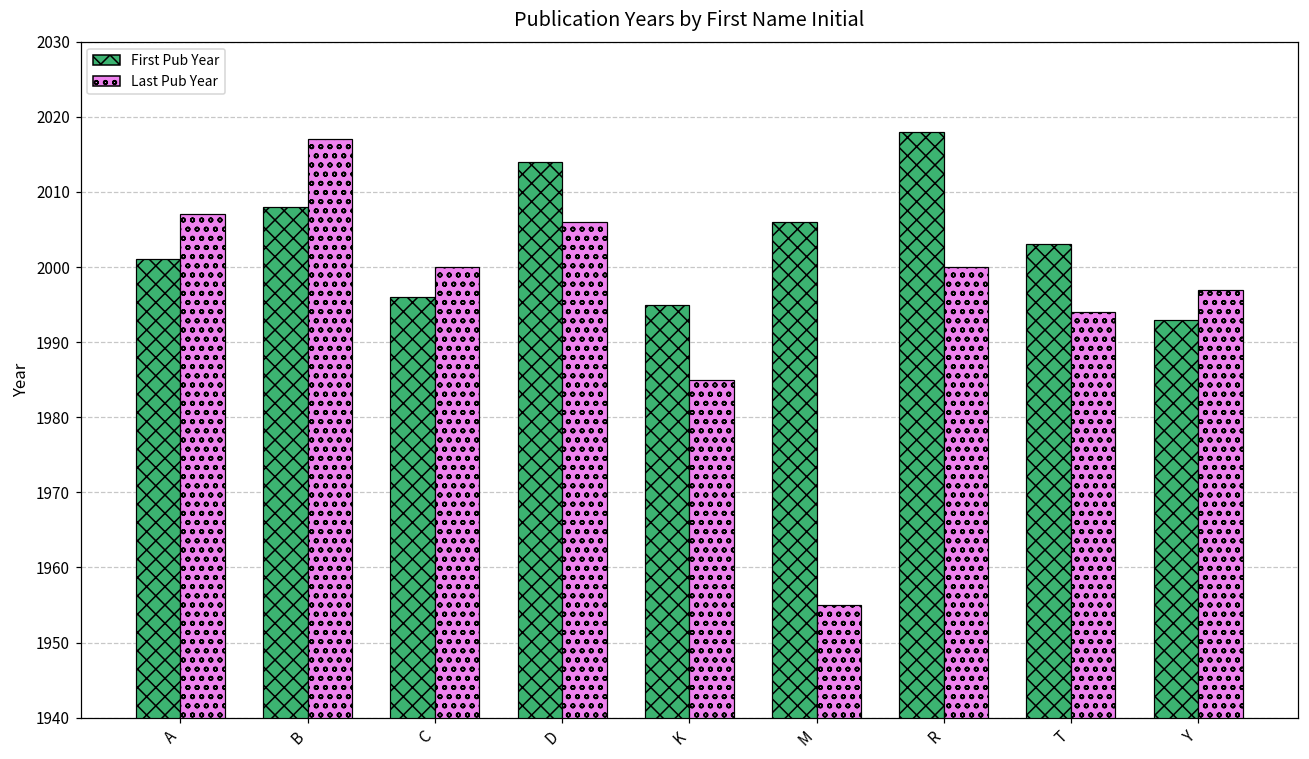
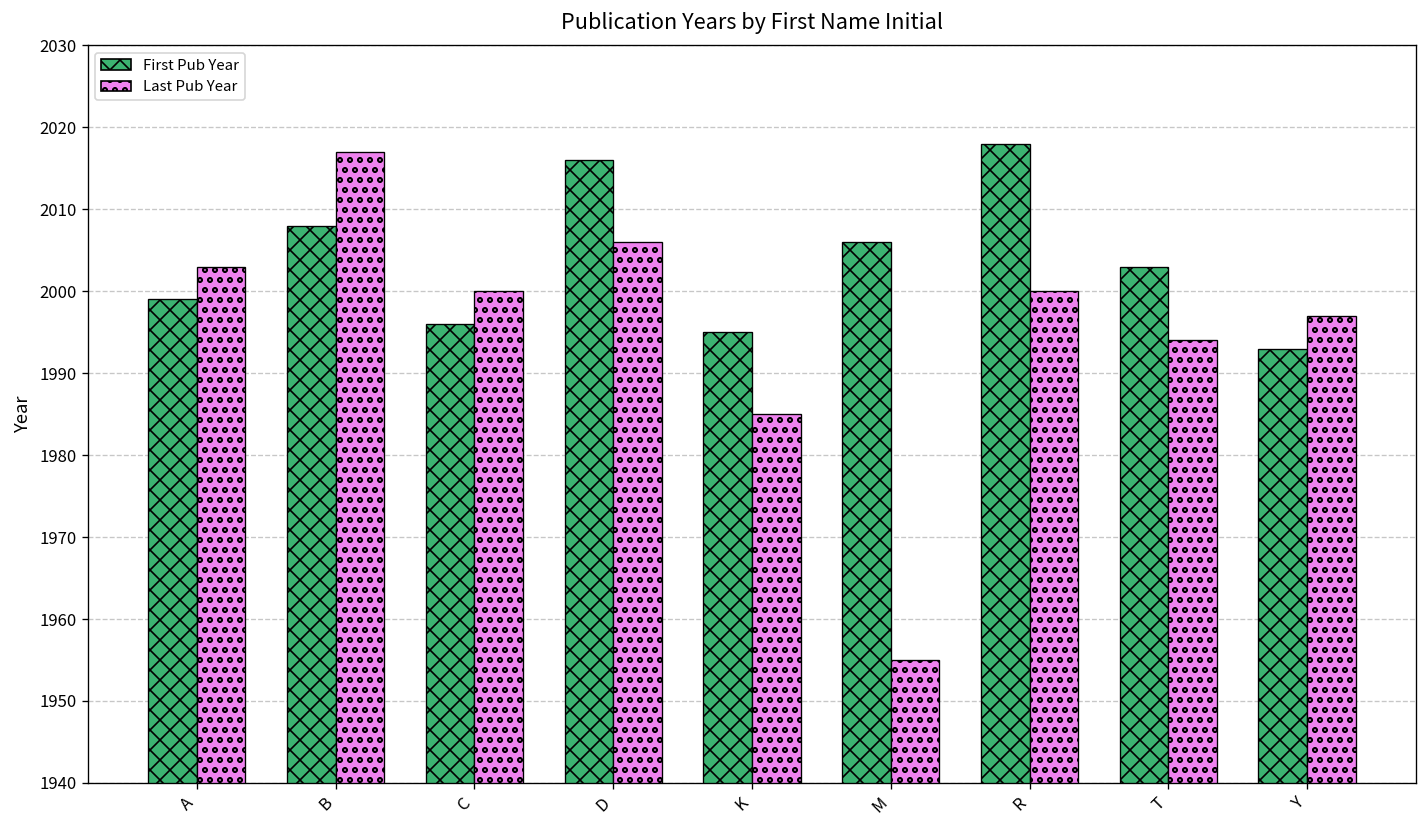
First Pub Year, A: 2001 -> 1999
Last Pub Year, A: 2007 -> 2003
First Pub Year, D: 2014 -> 2016
